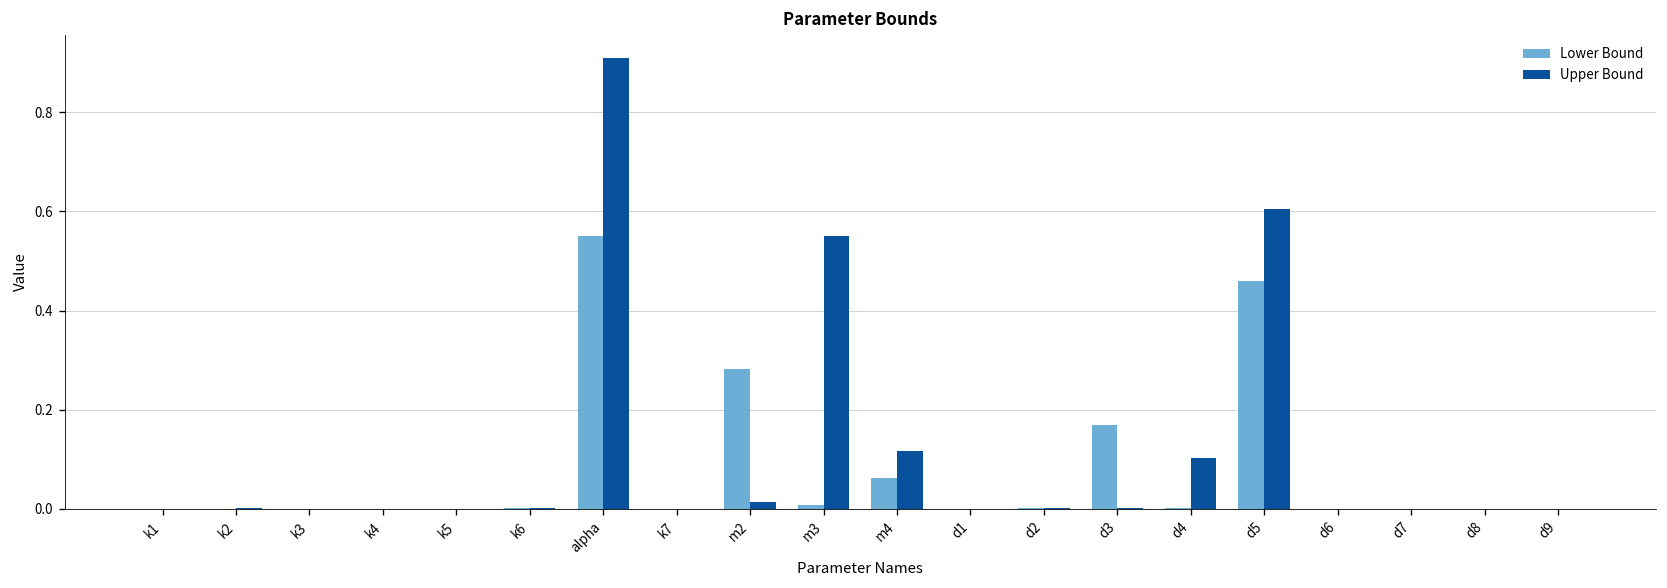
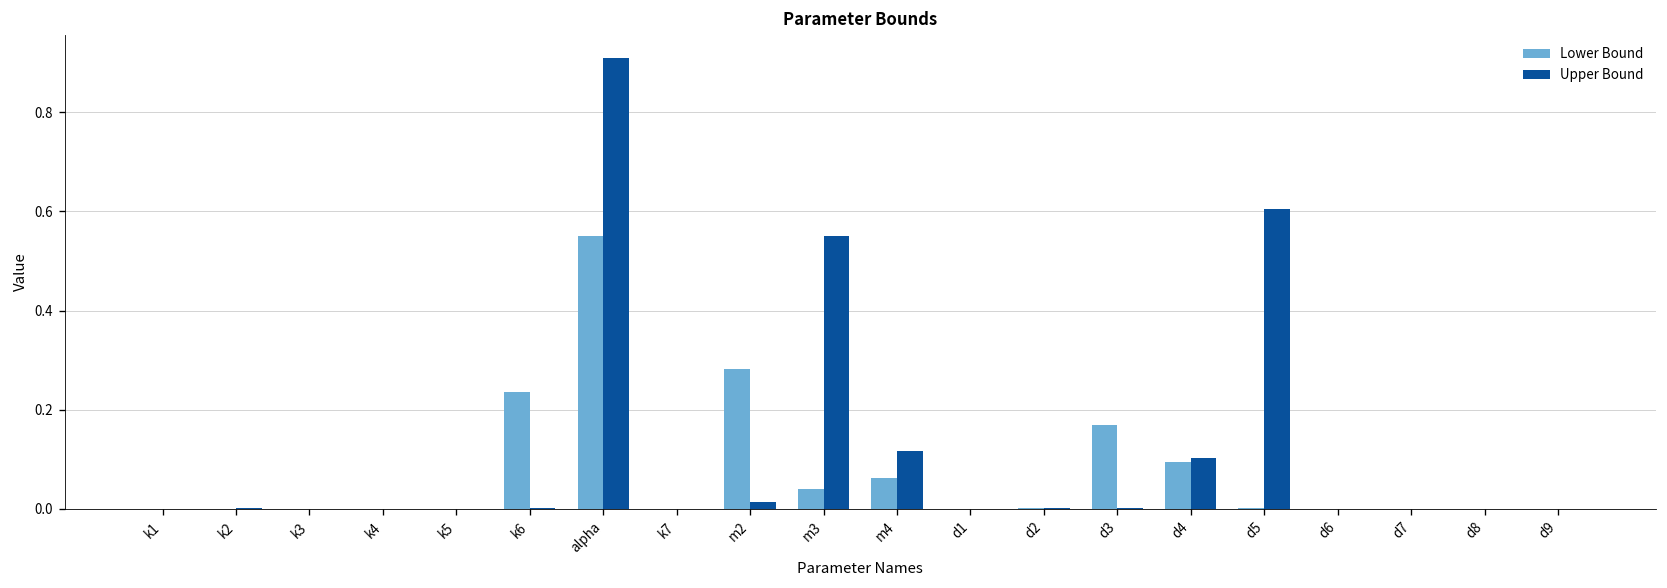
Lower Bound, k6: 0.00 -> 0.24
Lower Bound, m3: 0.01 -> 0.04
Lower Bound, d4: 0.00 -> 0.09
Lower Bound, d5: 0.46 -> 0.00
